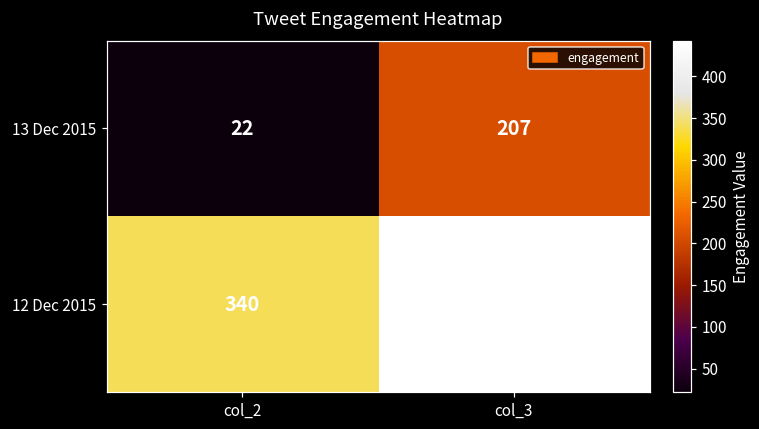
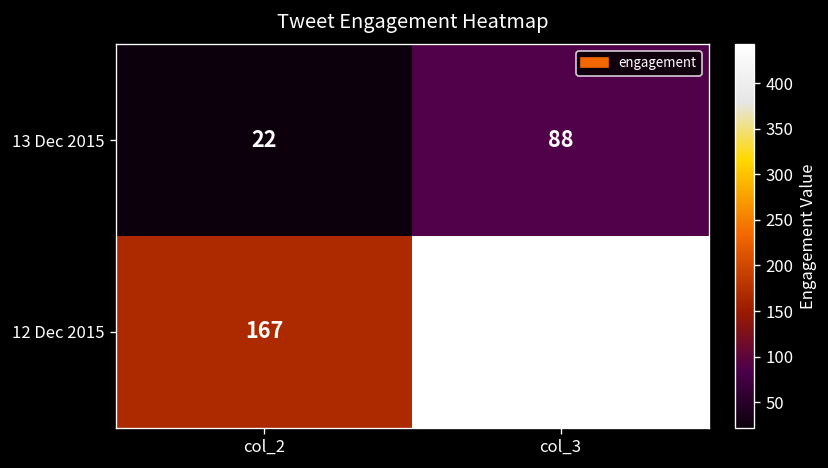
13 Dec 2015, col_3: 207 -> 88
12 Dec 2015, col_2: 340 -> 167
